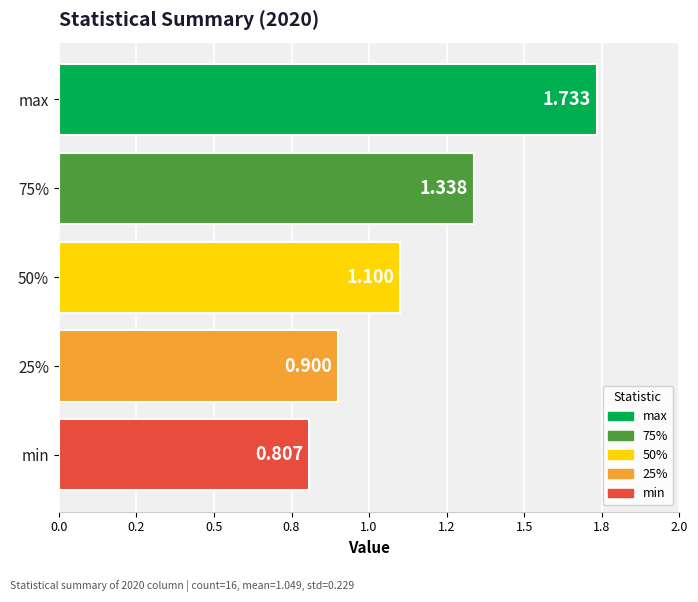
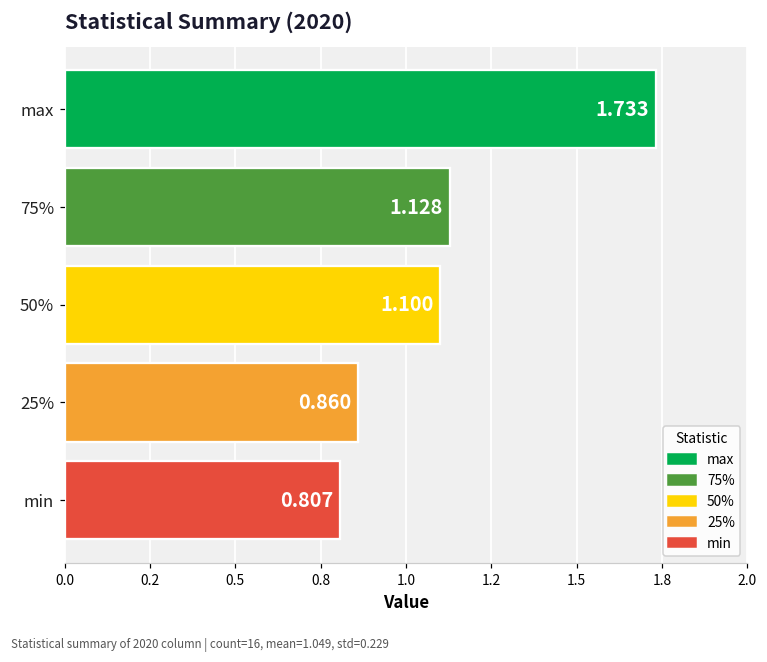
75%: 1.338 -> 1.128
25%: 0.900 -> 0.860
